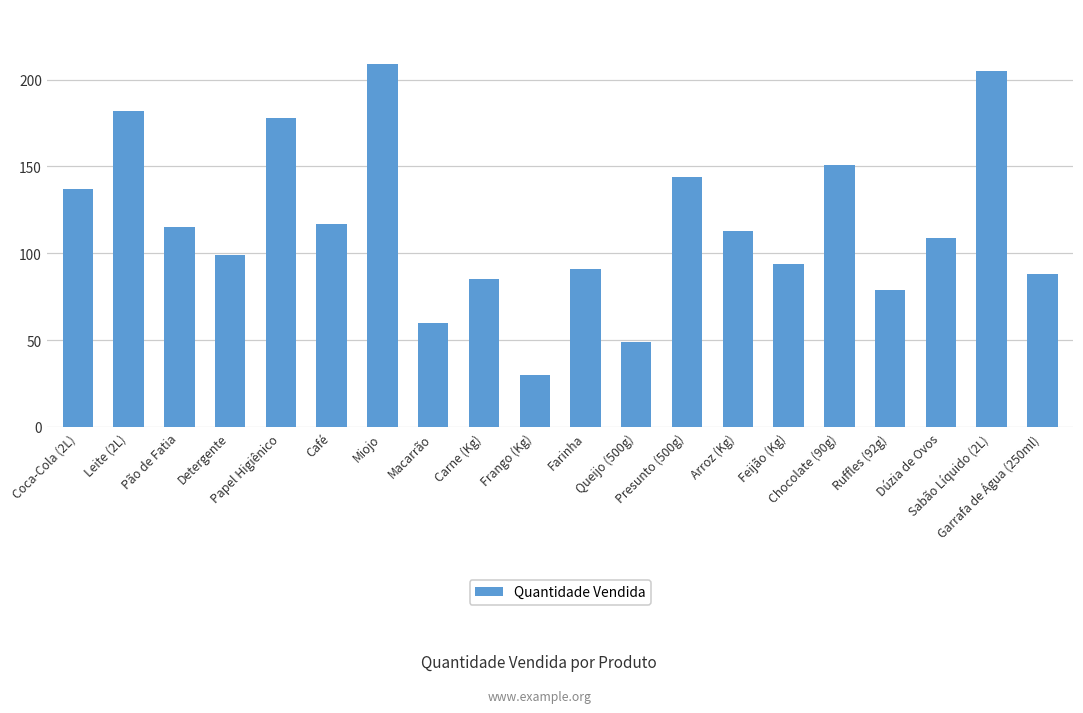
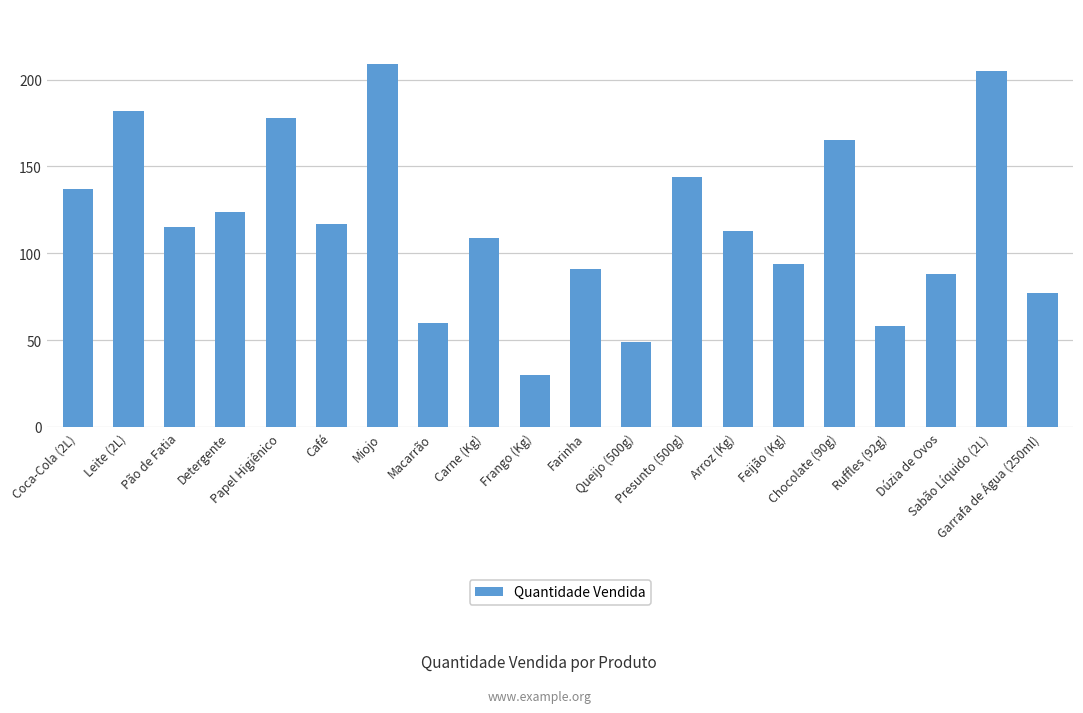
Detergente: 99 -> 124
Carne (Kg): 85 -> 109
Chocolate (90g): 151 -> 165
Ruffles (92g): 79 -> 58
Dúzia de Ovos: 109 -> 88
Garrafa de Água (250ml): 88 -> 77
